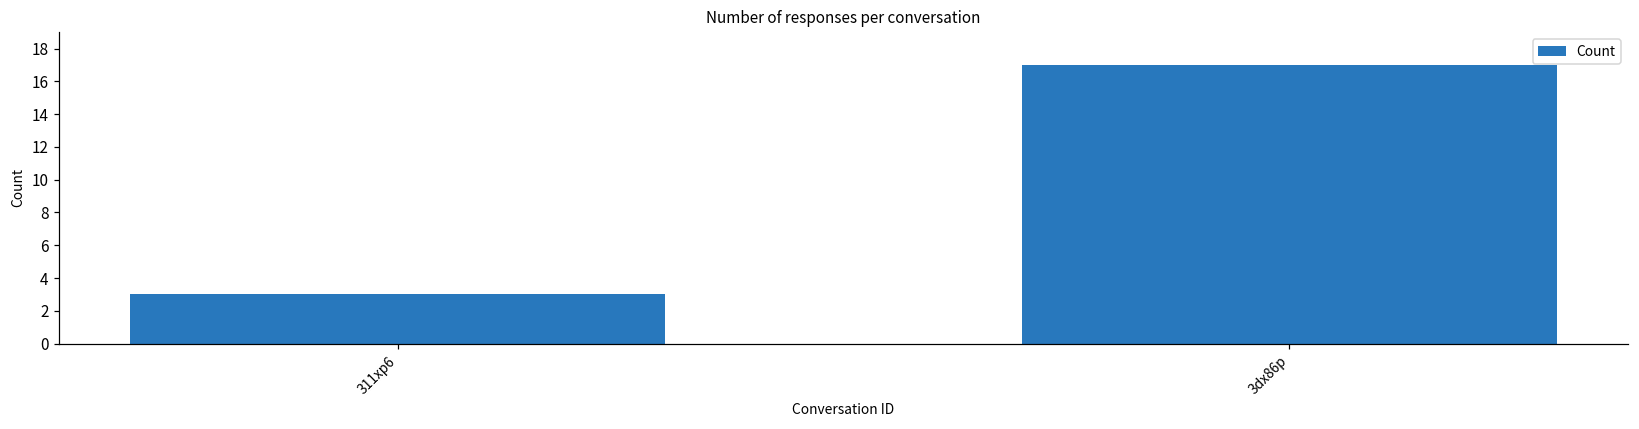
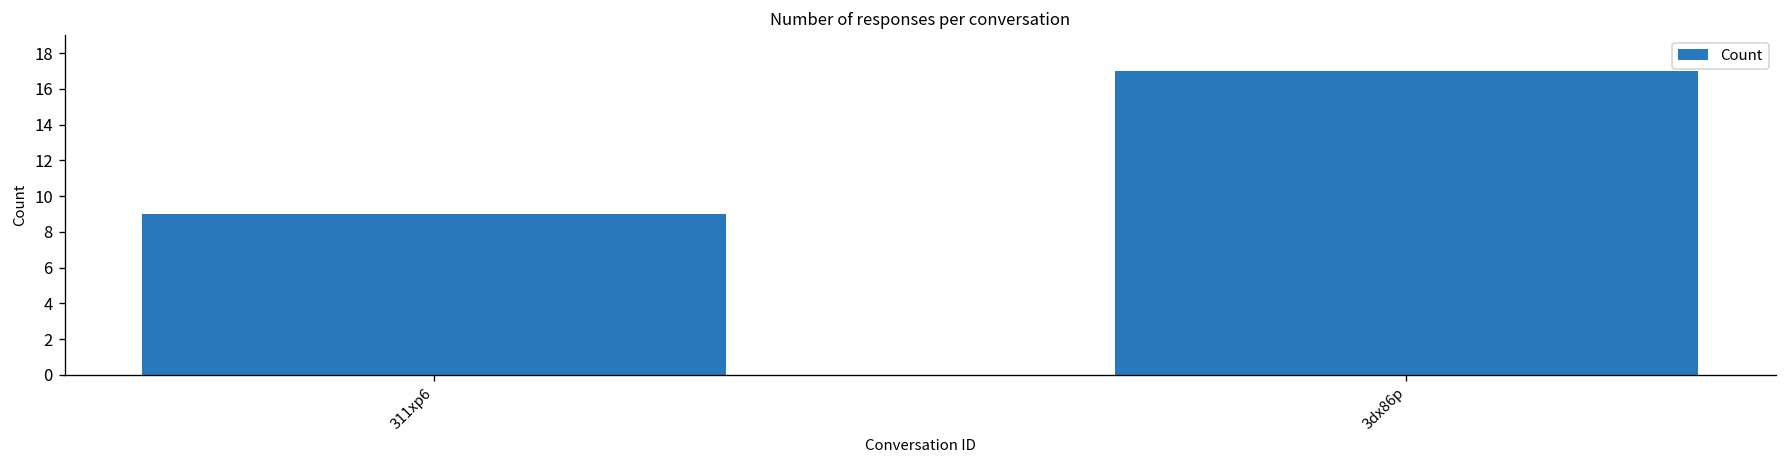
311xp6: 3 -> 9
